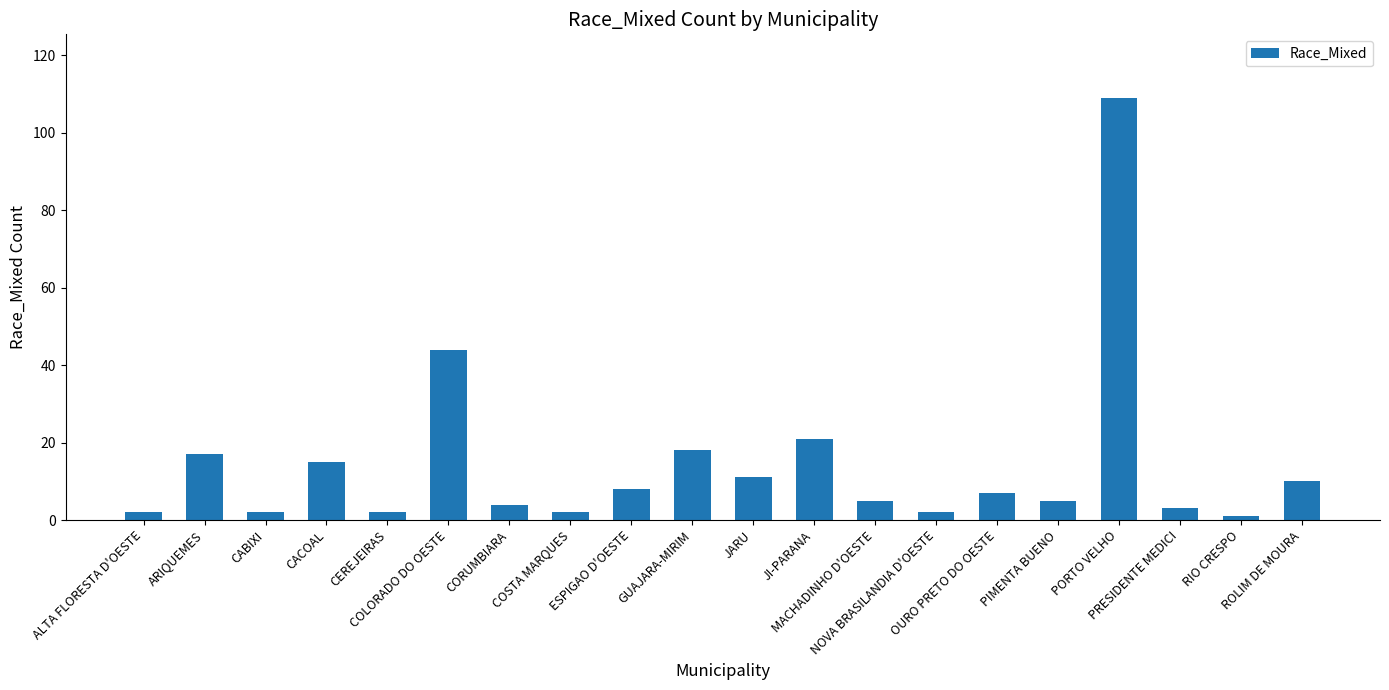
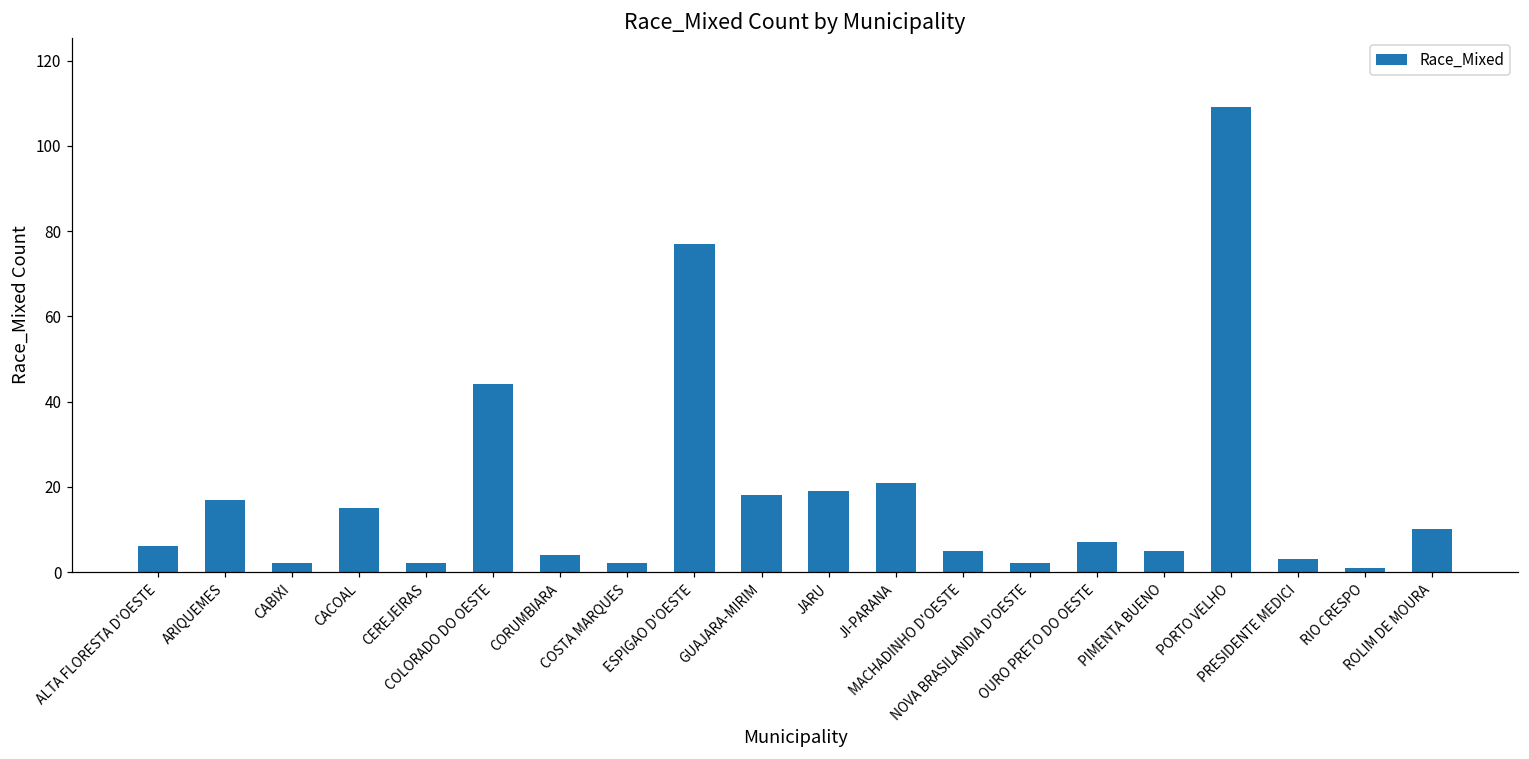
ALTA FLORESTA D'OESTE: 2 -> 6
ESPIGAO D'OESTE: 8 -> 77
JARU: 11 -> 19
